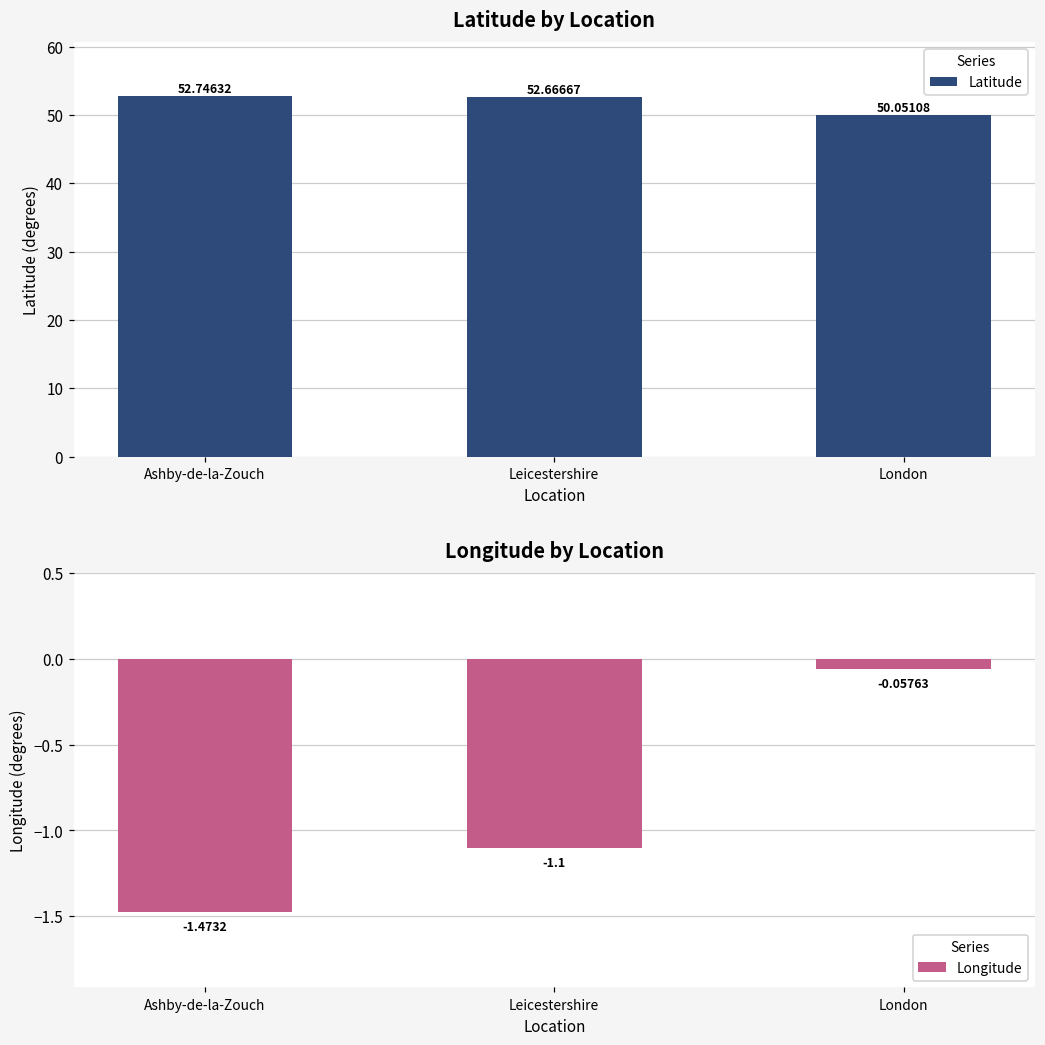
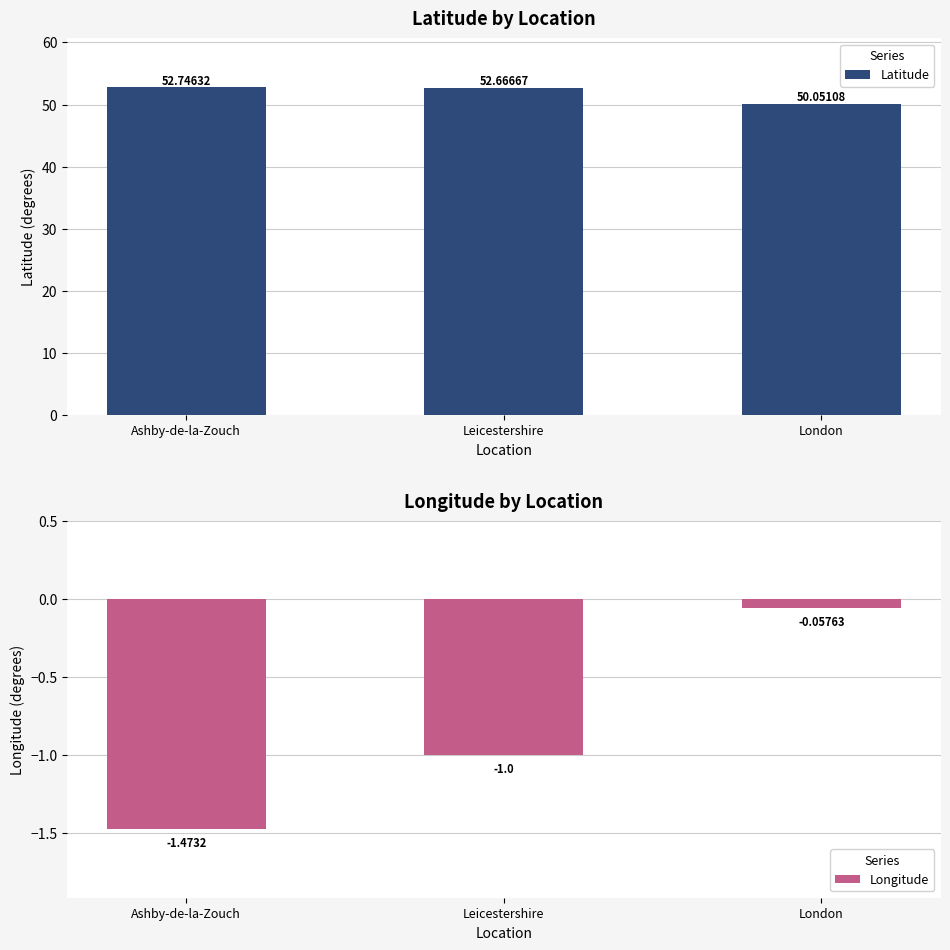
Longitude by Location, Leicestershire: -1.1 -> -1.0
